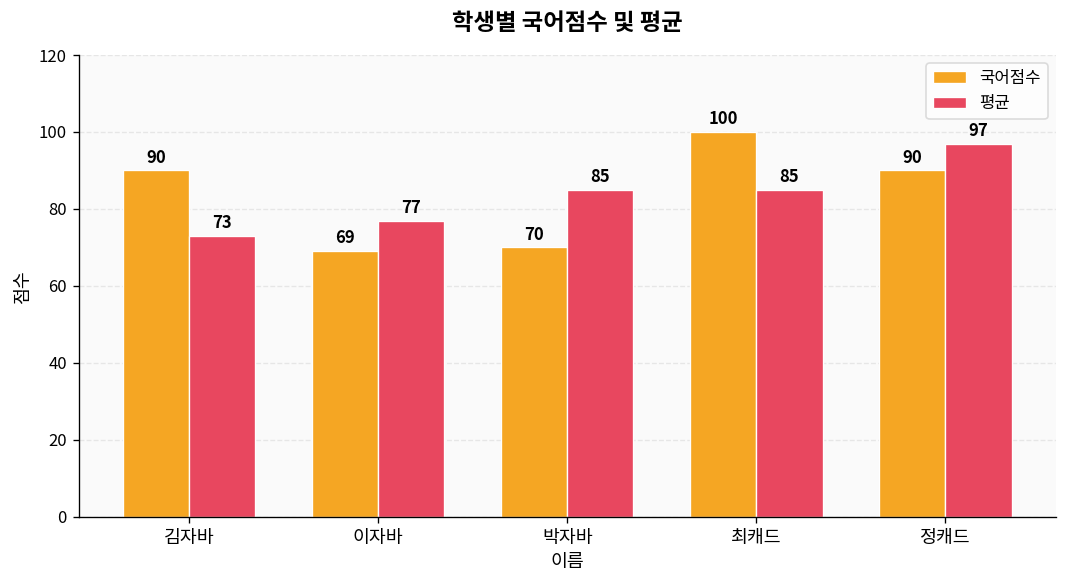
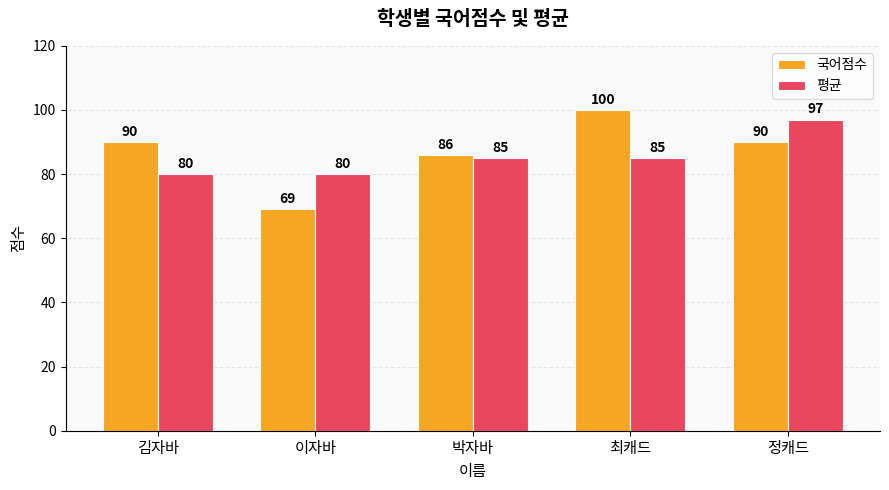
평균, 김자바: 73 -> 80
평균, 이자바: 77 -> 80
국어점수, 박자바: 70 -> 86
